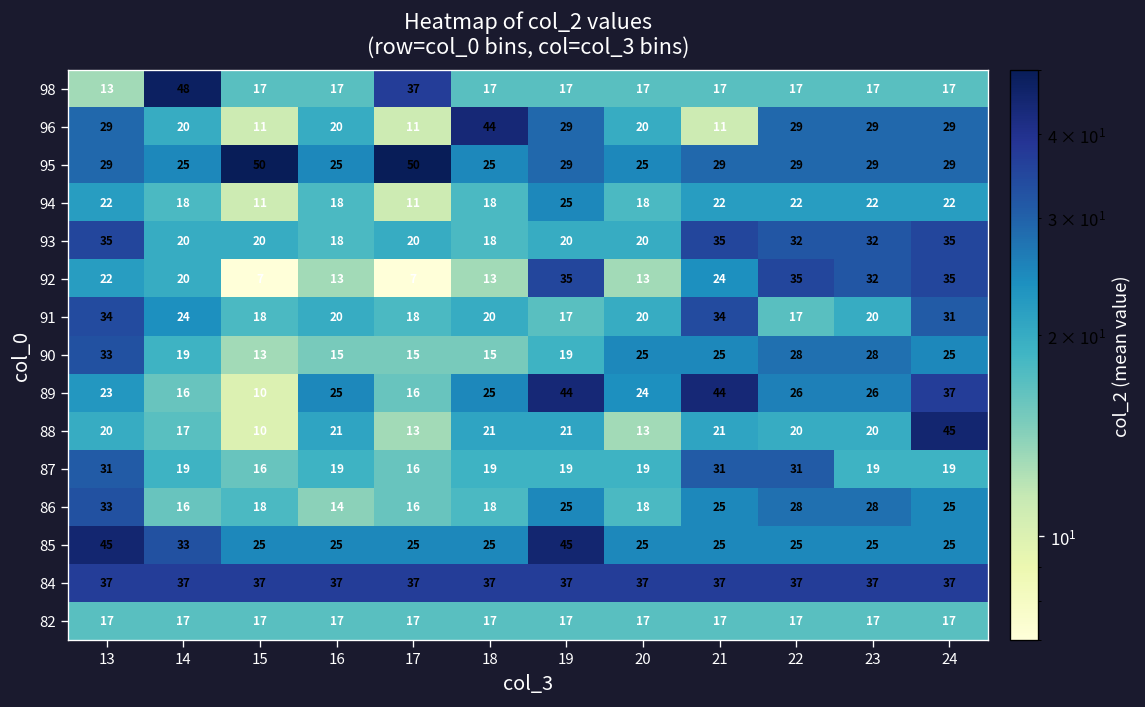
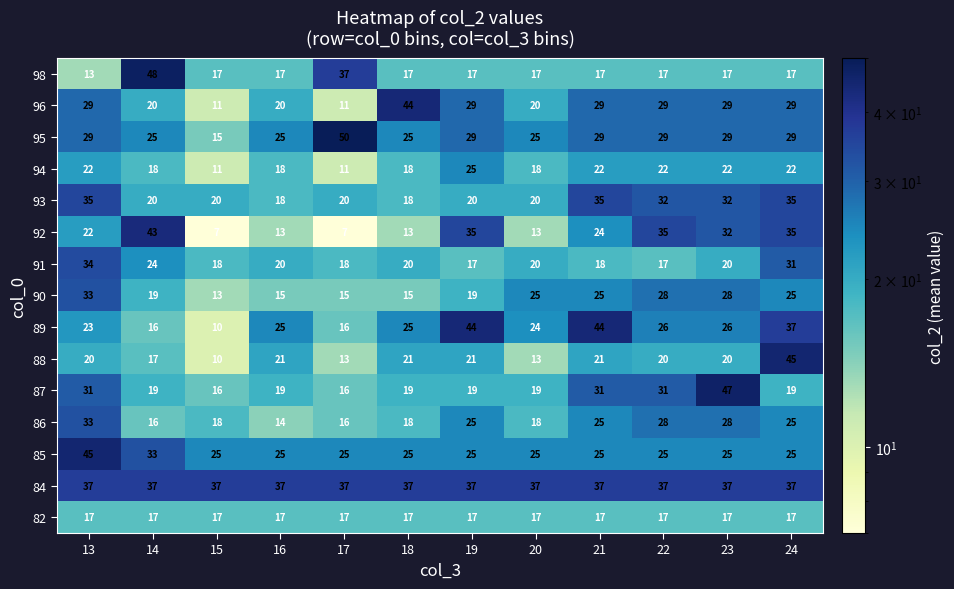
96, 21: 11 -> 29
95, 15: 50 -> 15
92, 14: 20 -> 43
91, 21: 34 -> 18
87, 23: 19 -> 47
85, 19: 45 -> 25
